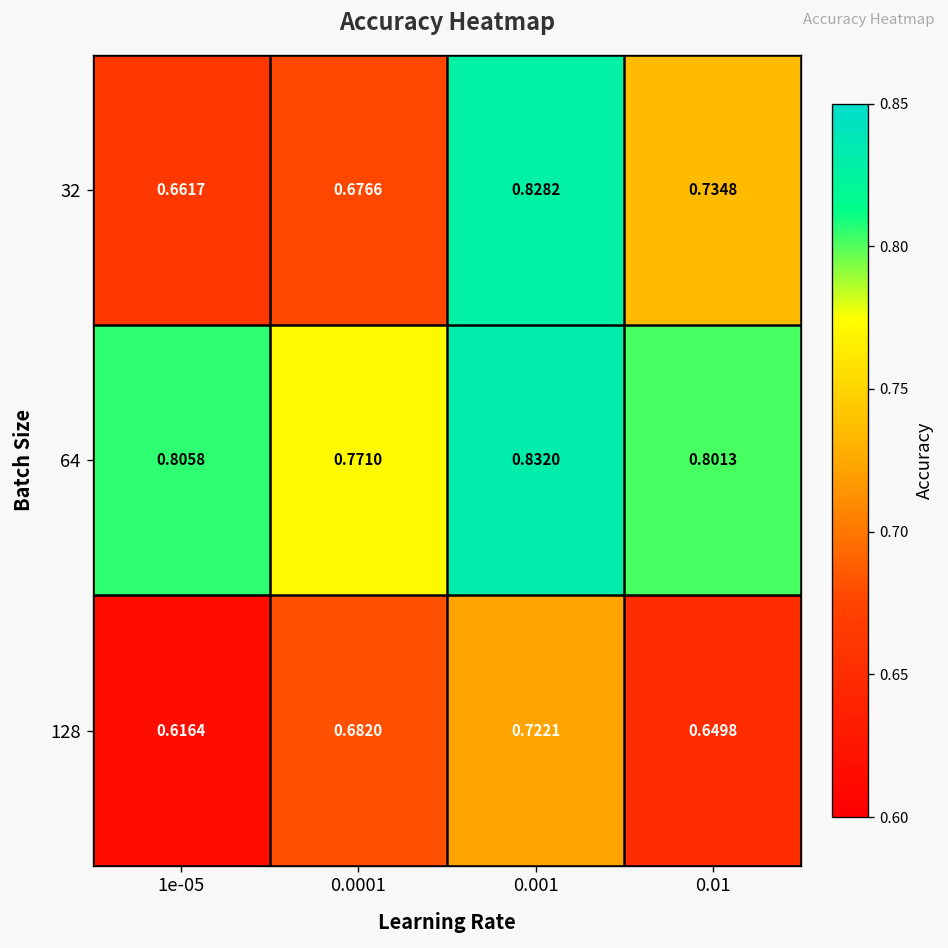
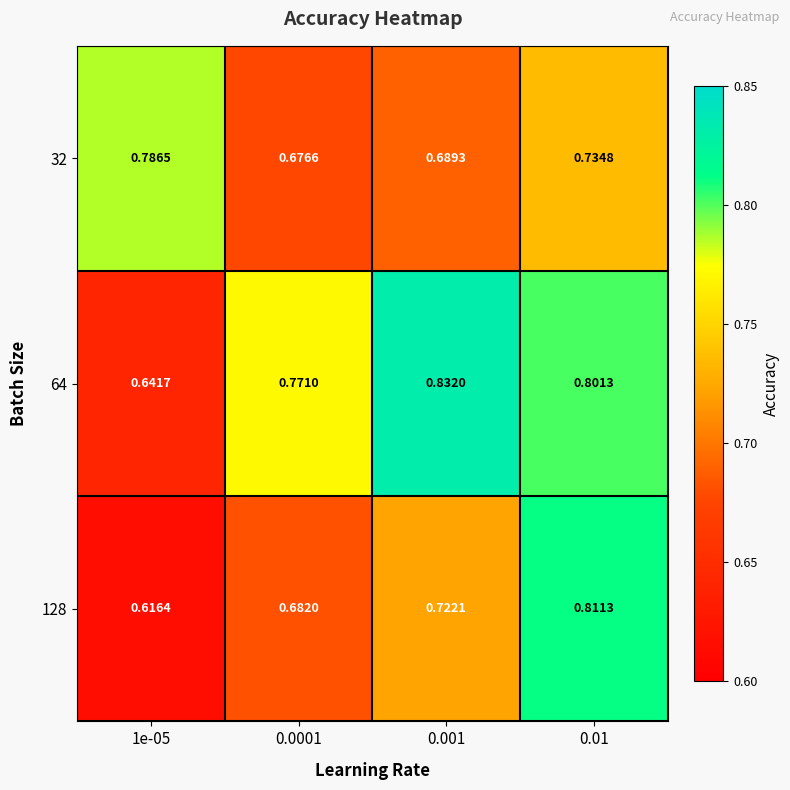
32, 1e-05: 0.6617 -> 0.7865
32, 0.001: 0.8282 -> 0.6893
64, 1e-05: 0.8058 -> 0.6417
128, 0.01: 0.6498 -> 0.8113
